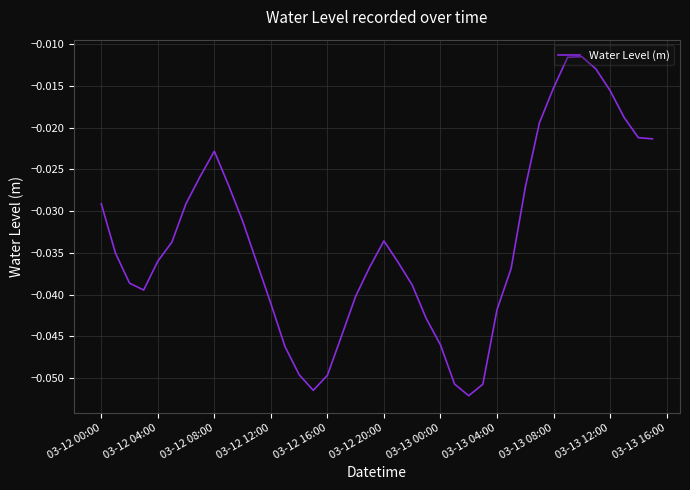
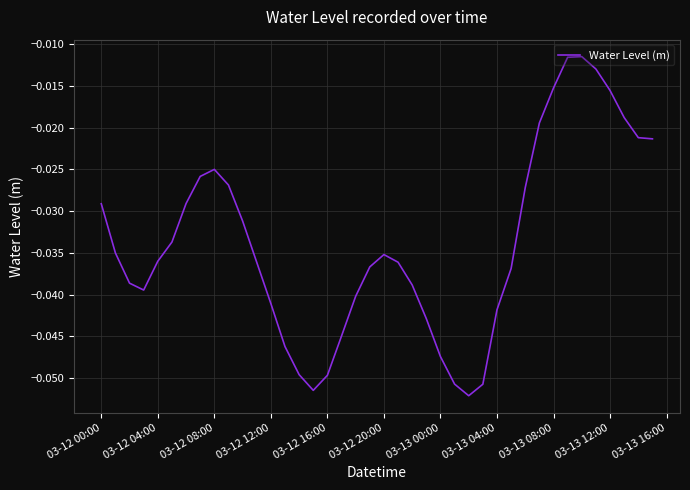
03-12 08:00: -0.023 -> -0.025
03-12 20:00: -0.034 -> -0.035
03-13 00:00: -0.046 -> -0.047
